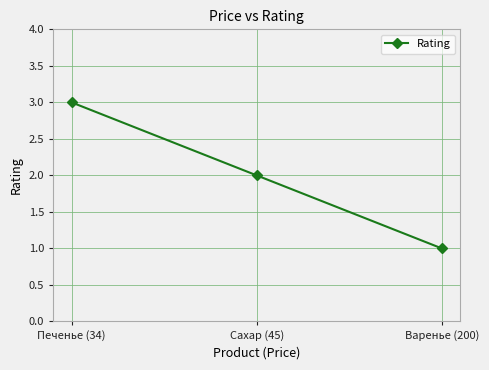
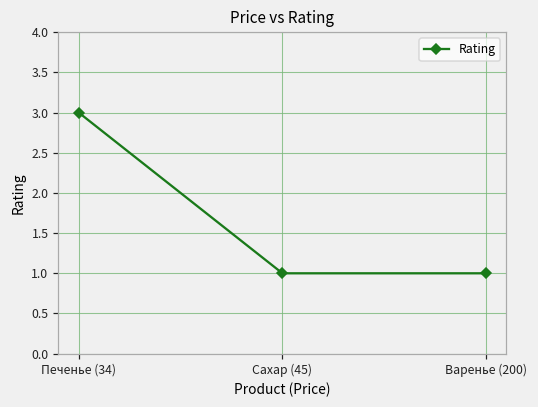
Сахар (45): 2 -> 1
